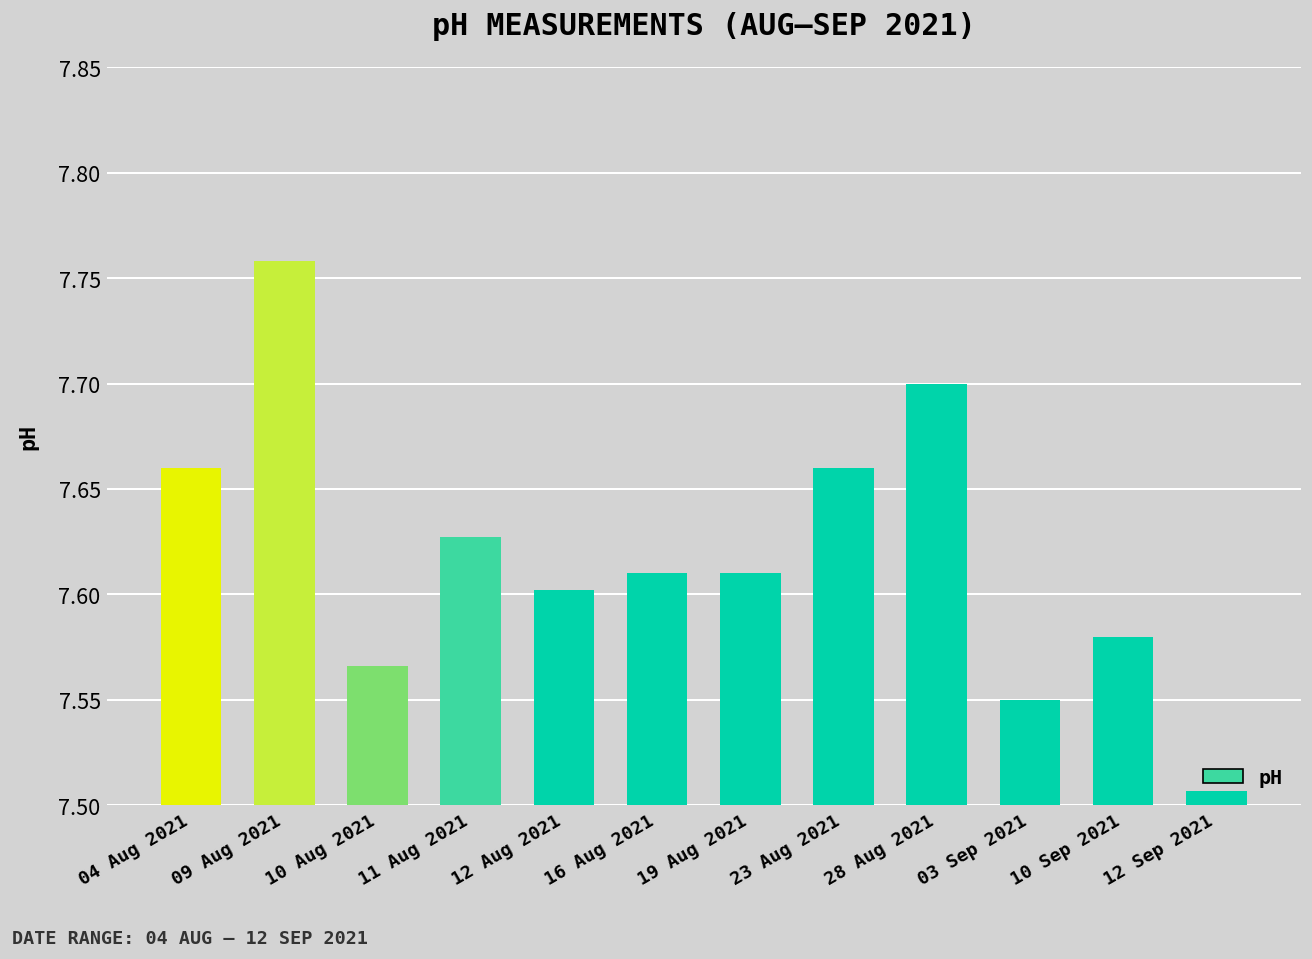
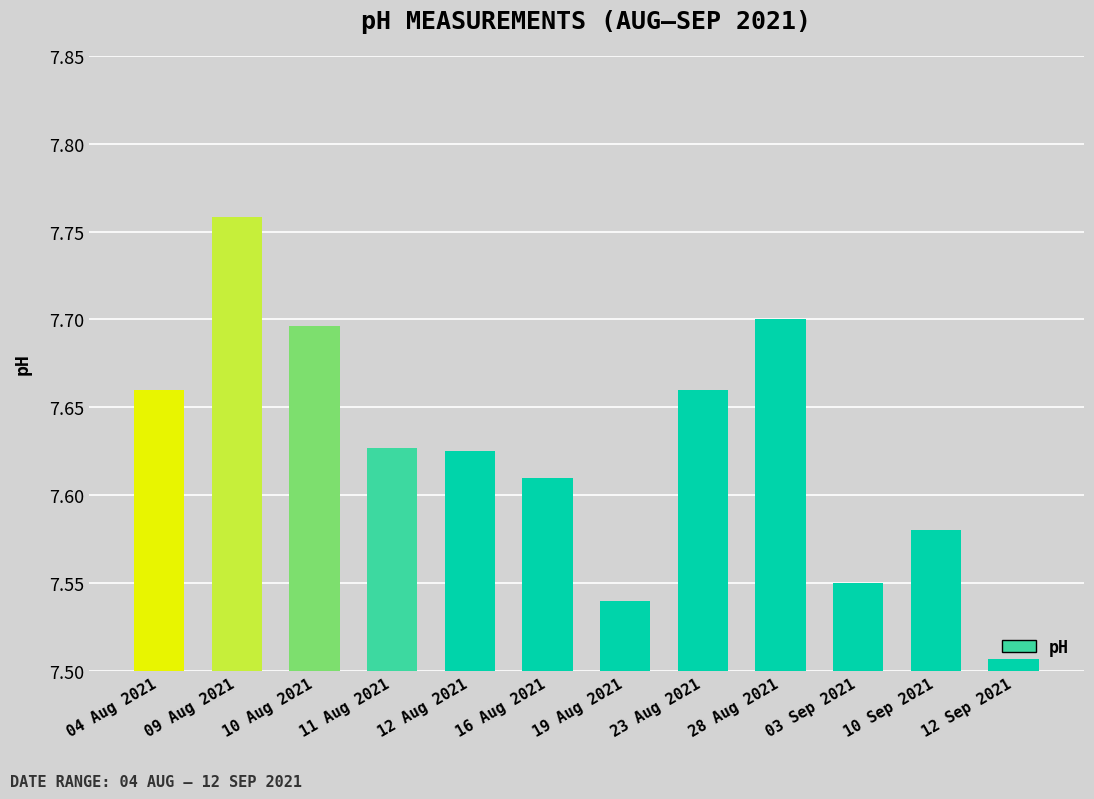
10 Aug 2021: 7.566 -> 7.696
12 Aug 2021: 7.602 -> 7.625
19 Aug 2021: 7.61 -> 7.54
